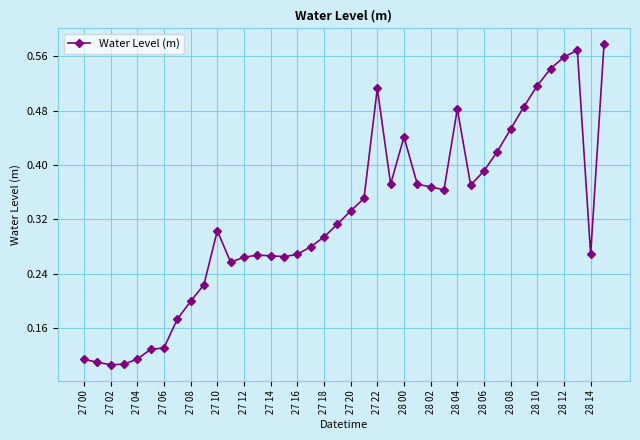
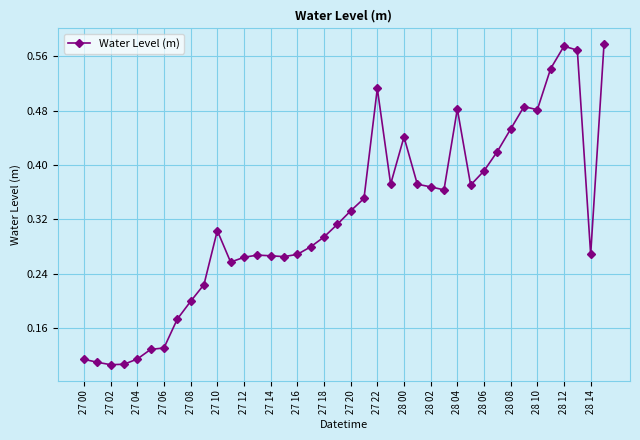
28 10: 0.52 -> 0.48
28 12: 0.56 -> 0.57
